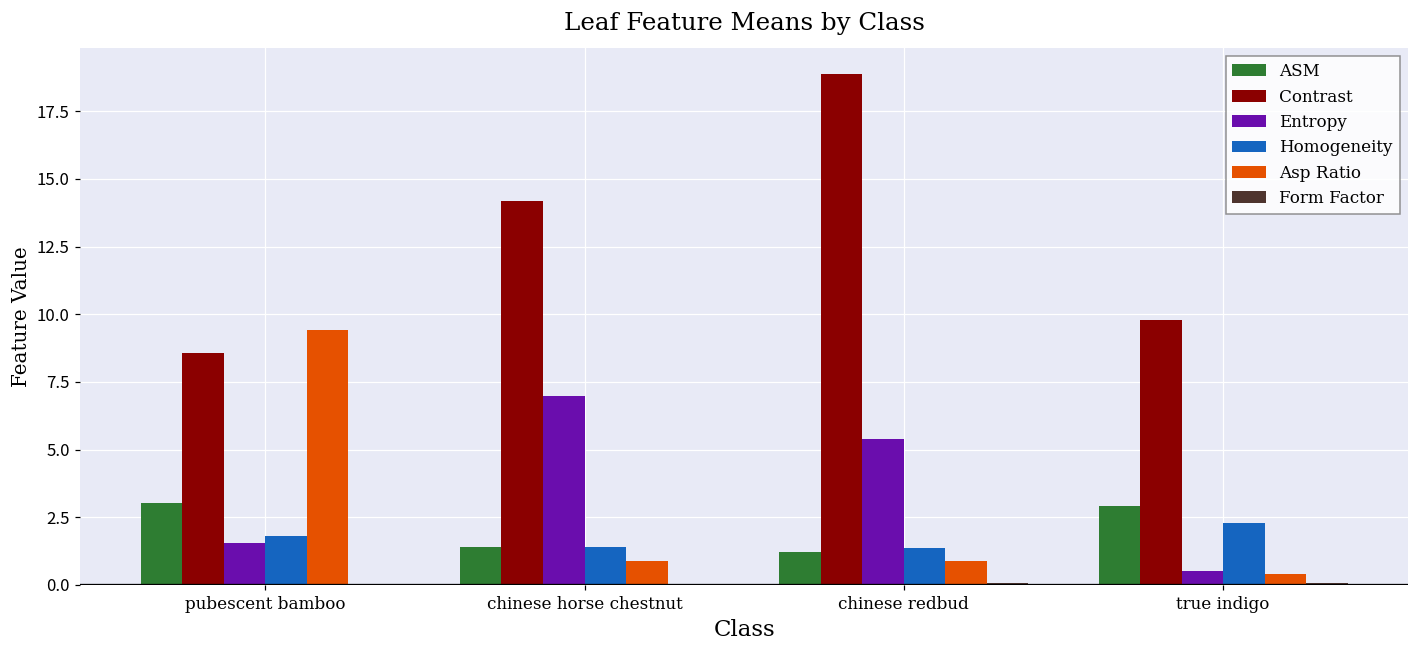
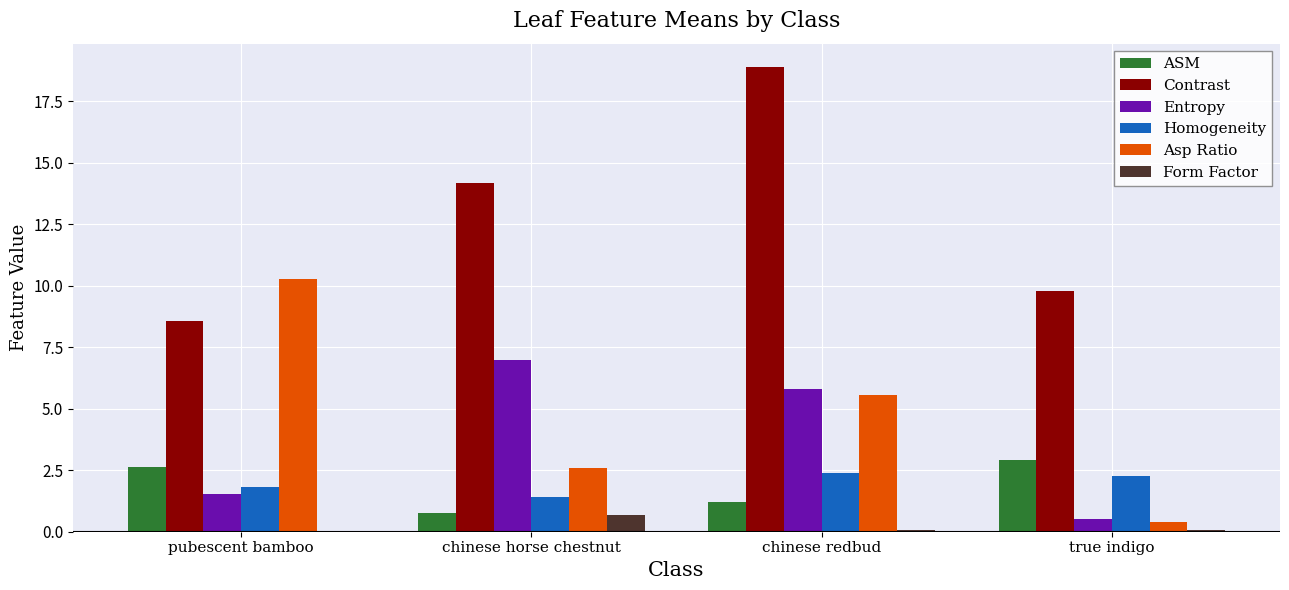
ASM, pubescent bamboo: 3.0 -> 2.6
Asp Ratio, pubescent bamboo: 9.4 -> 10.3
ASM, chinese horse chestnut: 1.4 -> 0.7
Asp Ratio, chinese horse chestnut: 0.9 -> 2.6
Form Factor, chinese horse chestnut: 0.0 -> 0.7
Entropy, chinese redbud: 5.4 -> 5.8
Homogeneity, chinese redbud: 1.4 -> 2.4
Asp Ratio, chinese redbud: 0.9 -> 5.6
